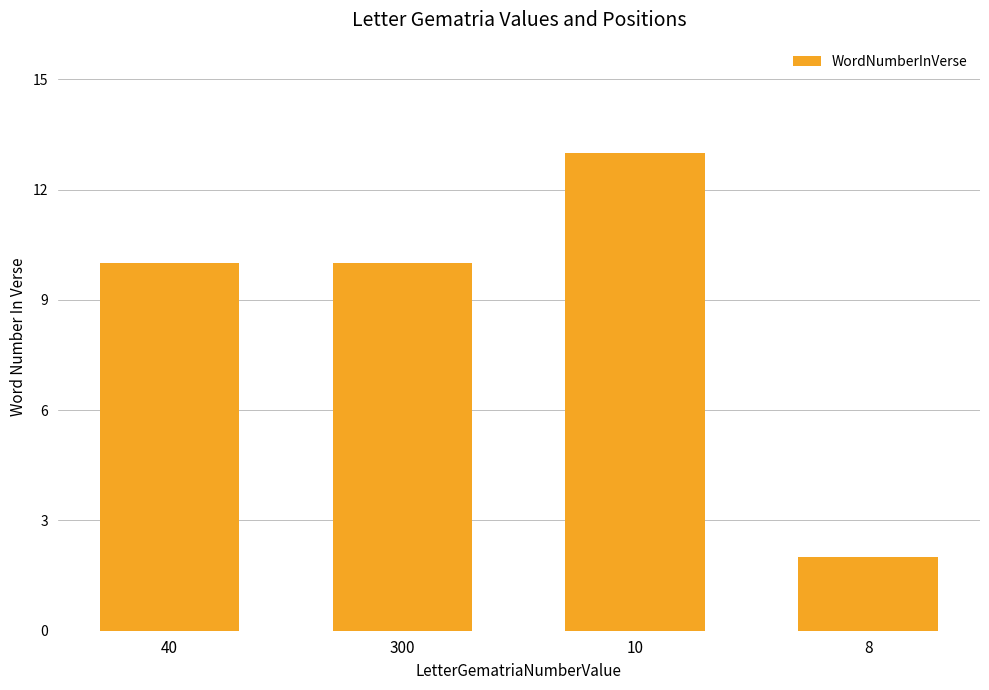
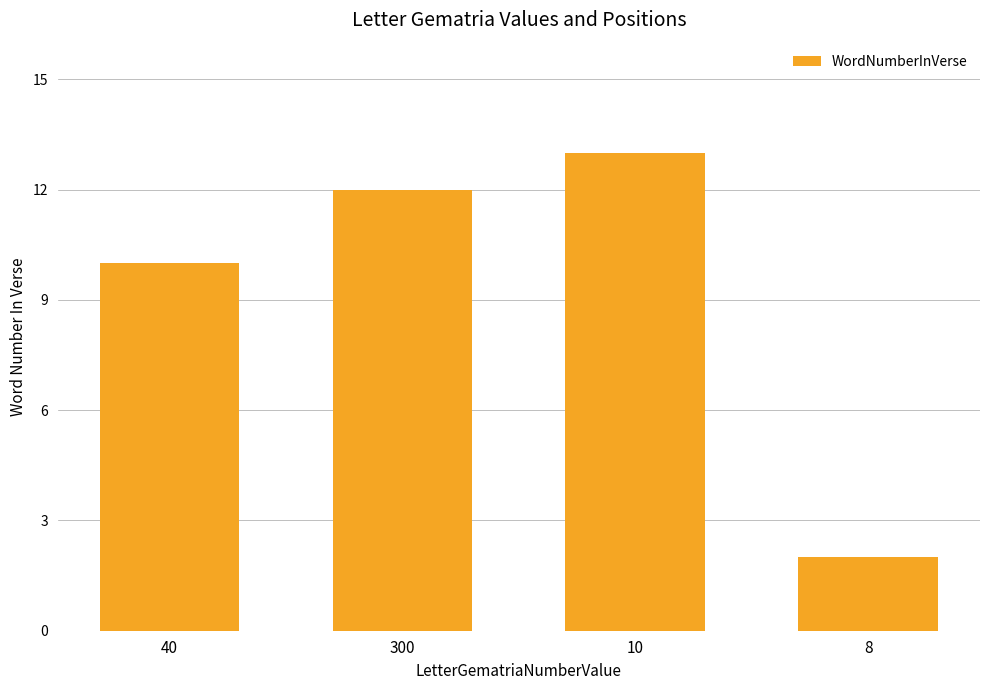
300: 10 -> 12
